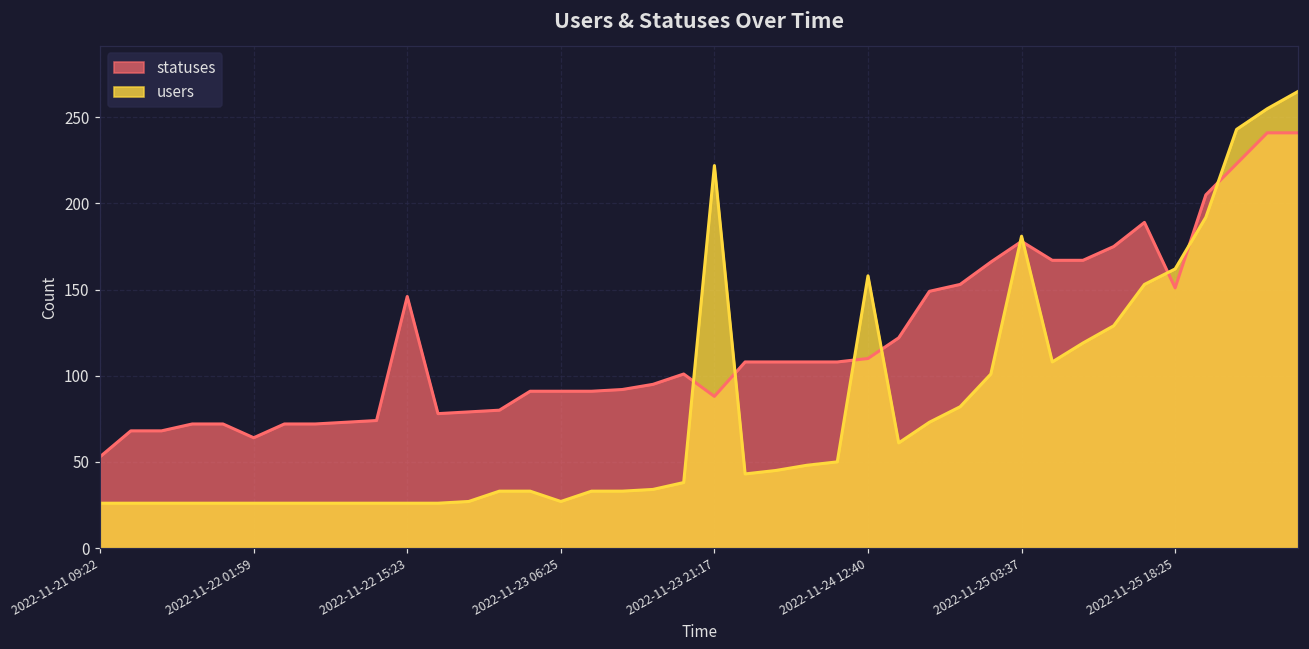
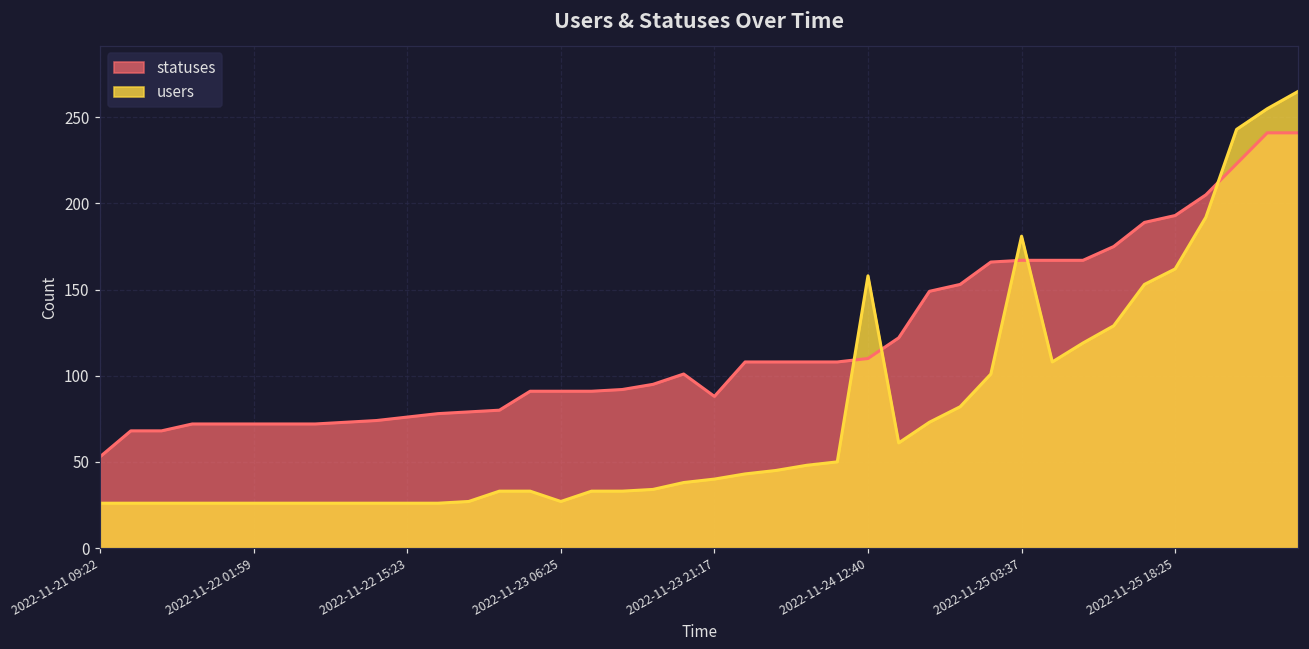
statuses, 2022-11-22 01:59: 64 -> 72
statuses, 2022-11-22 15:23: 146 -> 76
users, 2022-11-23 21:17: 222 -> 40
statuses, 2022-11-25 03:37: 178 -> 167
statuses, 2022-11-25 18:25: 151 -> 193
